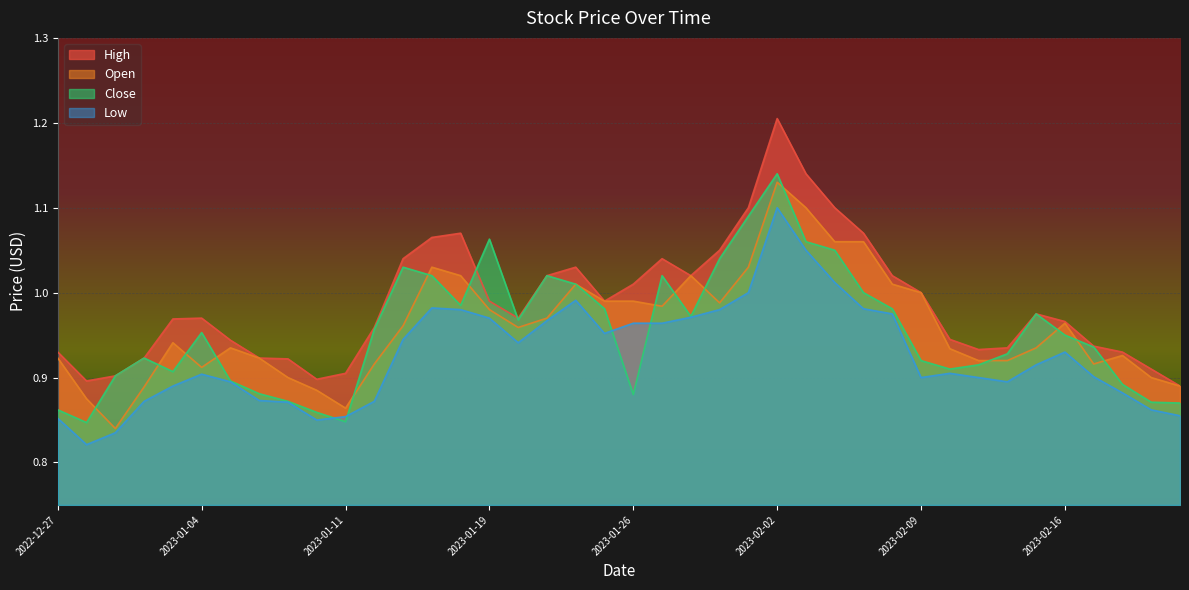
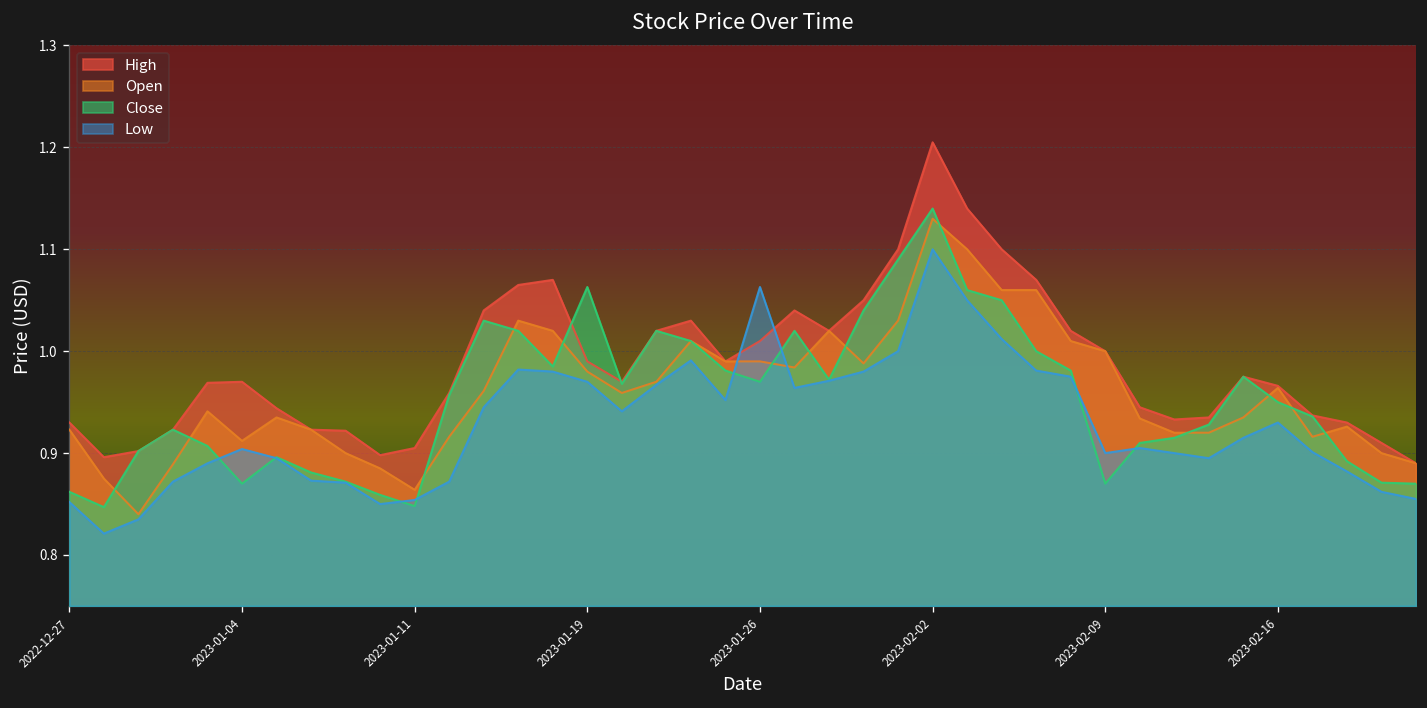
Close, 2023-01-04: 0.95 -> 0.87
Close, 2023-01-26: 0.88 -> 0.97
Low, 2023-01-26: 0.96 -> 1.06
Close, 2023-02-09: 0.92 -> 0.87
